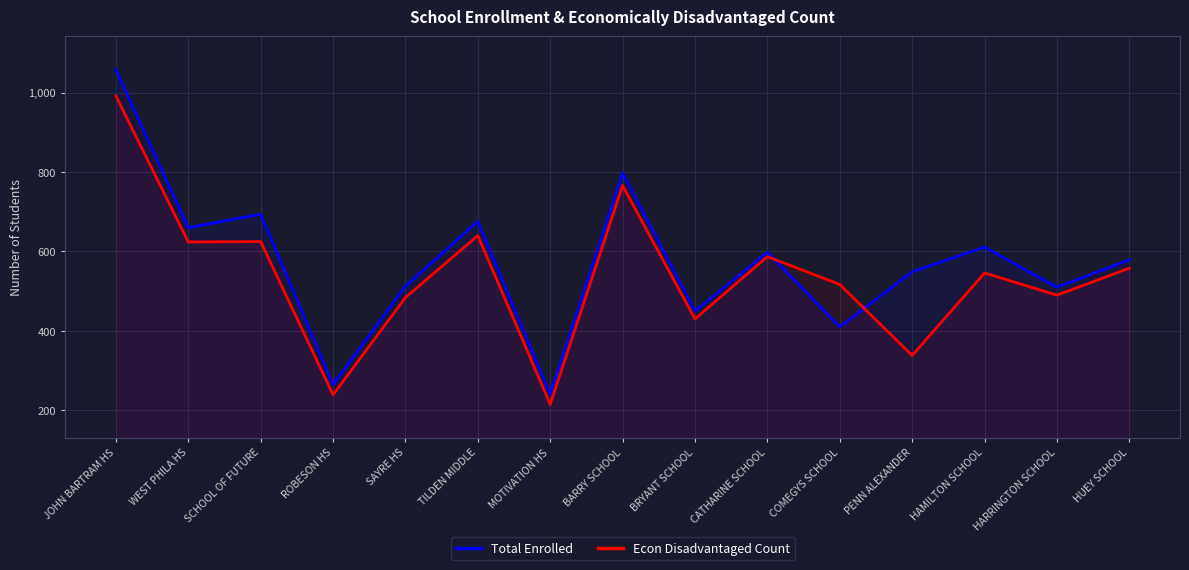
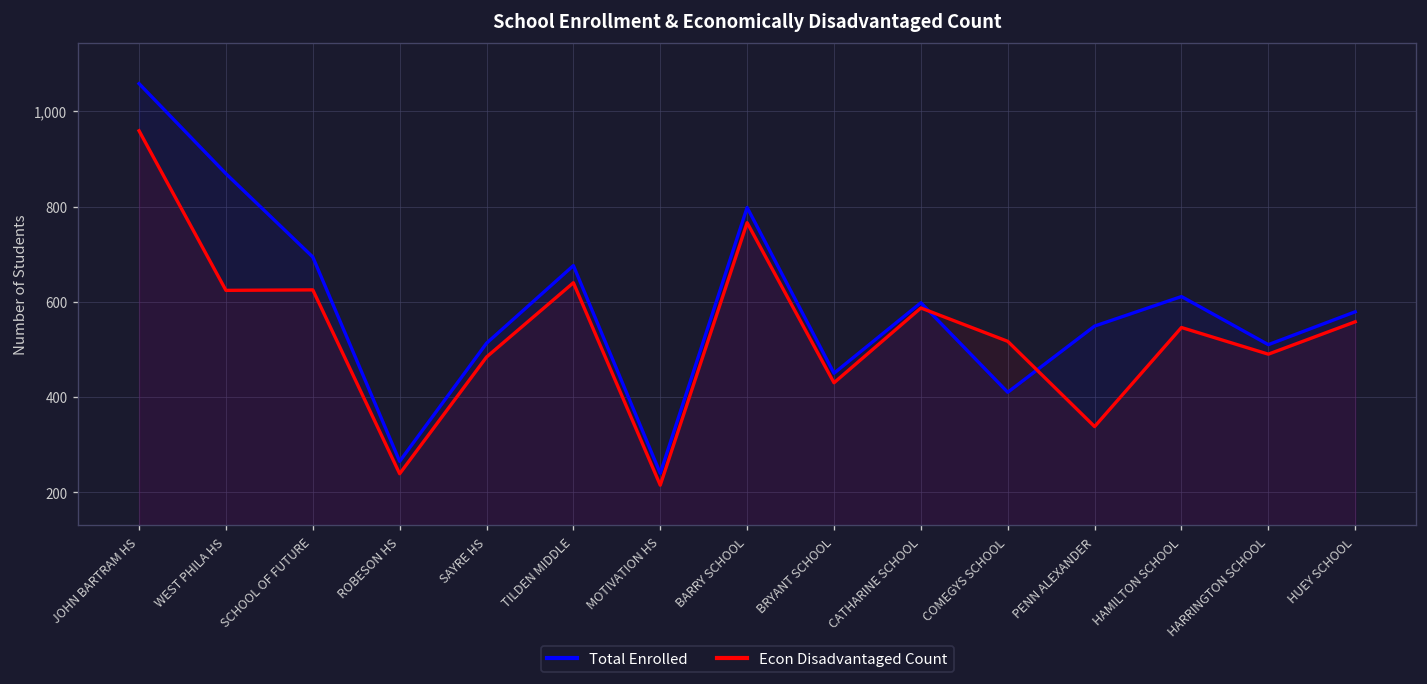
Econ Disadvantaged Count, JOHN BARTRAM HS: 990 -> 960
Total Enrolled, WEST PHILA HS: 660 -> 870
